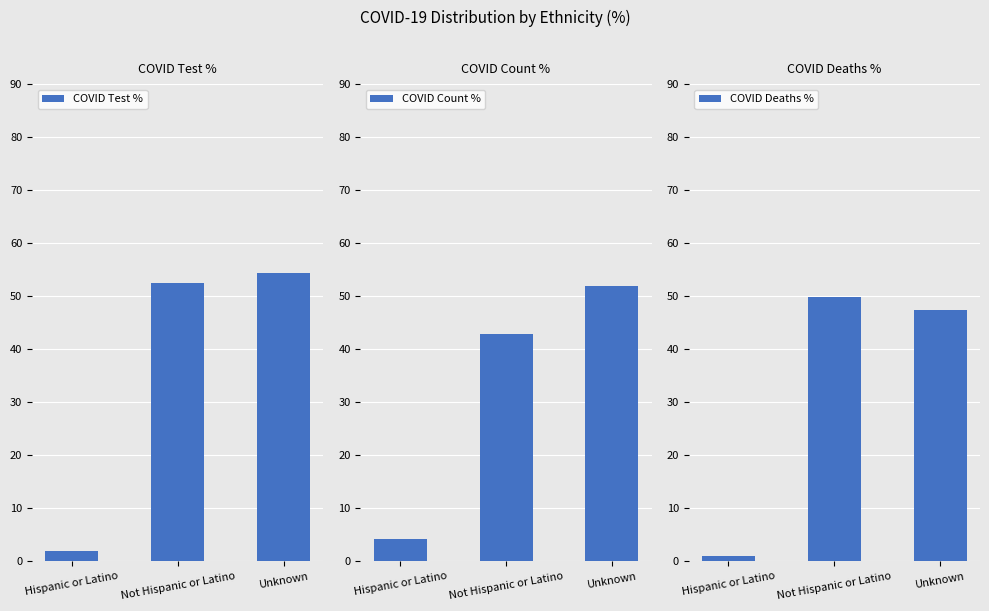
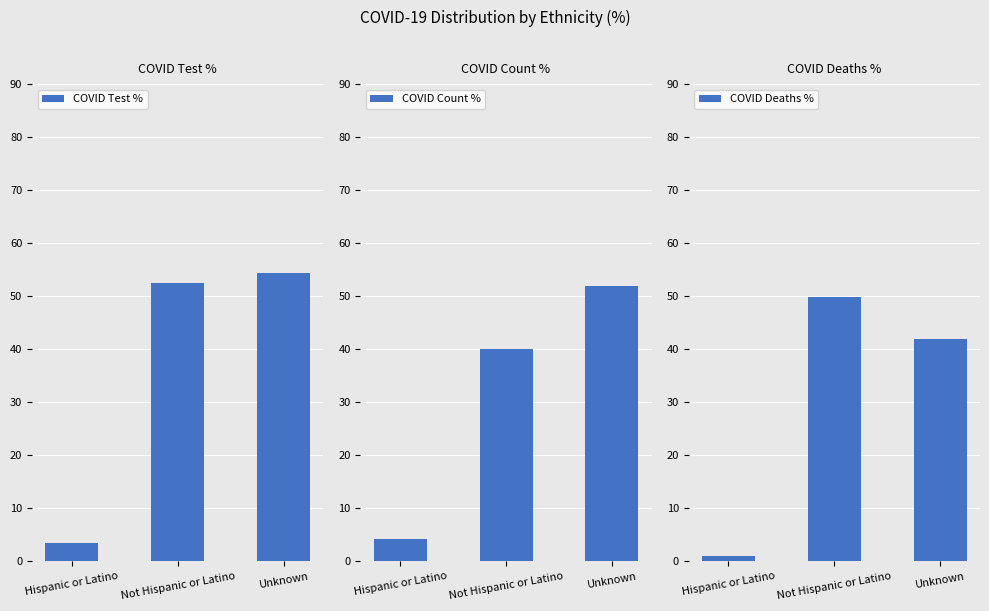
COVID Test %, Hispanic or Latino: 2 -> 4
COVID Count %, Not Hispanic or Latino: 43 -> 40
COVID Deaths %, Unknown: 48 -> 42
